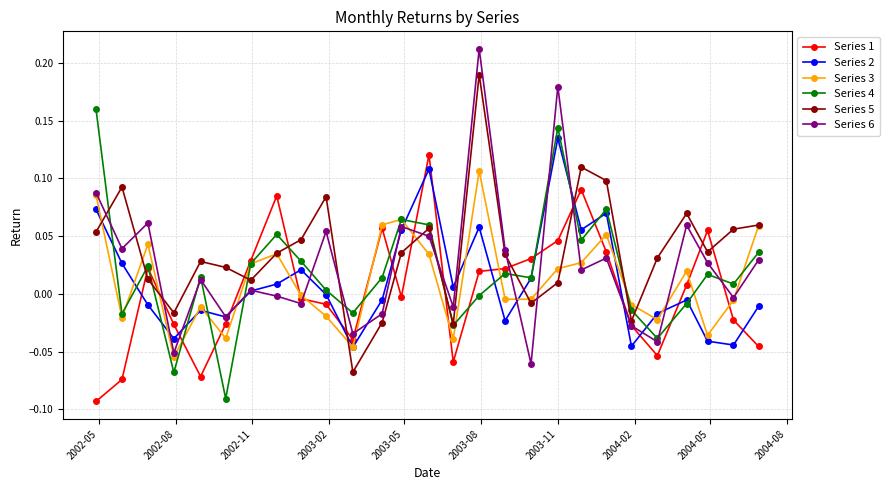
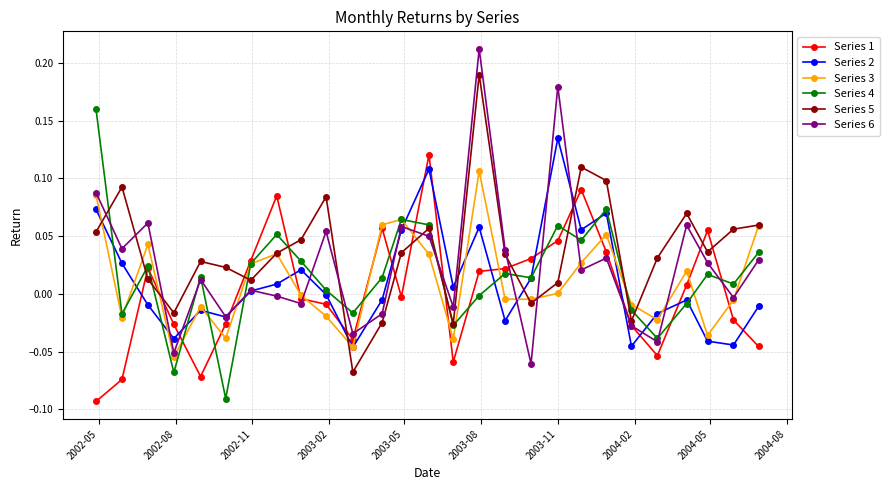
Series 3, 2003-11: 0.022 -> 0.000
Series 4, 2003-11: 0.144 -> 0.059
